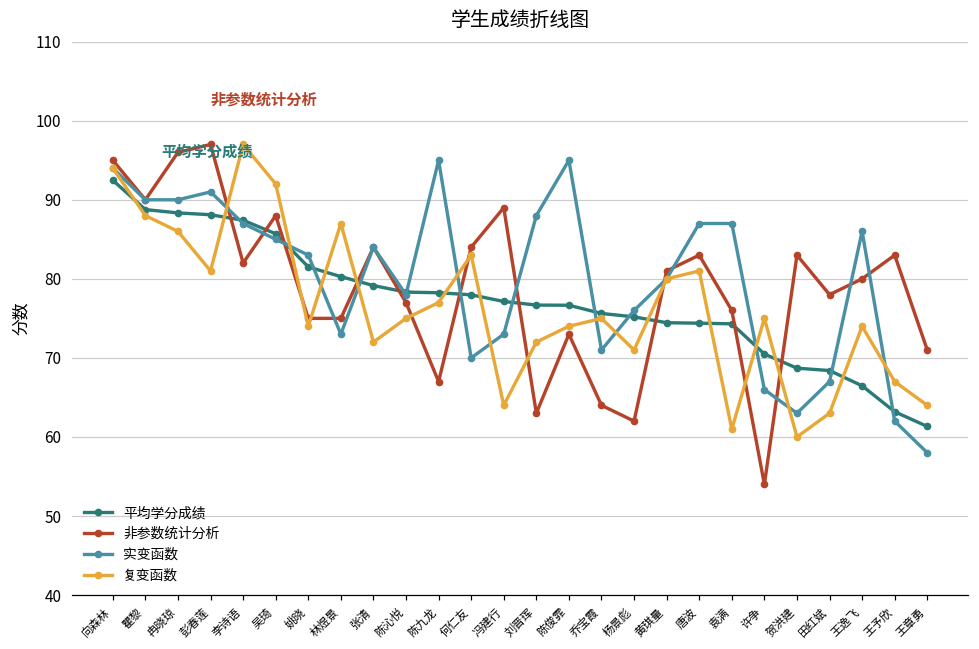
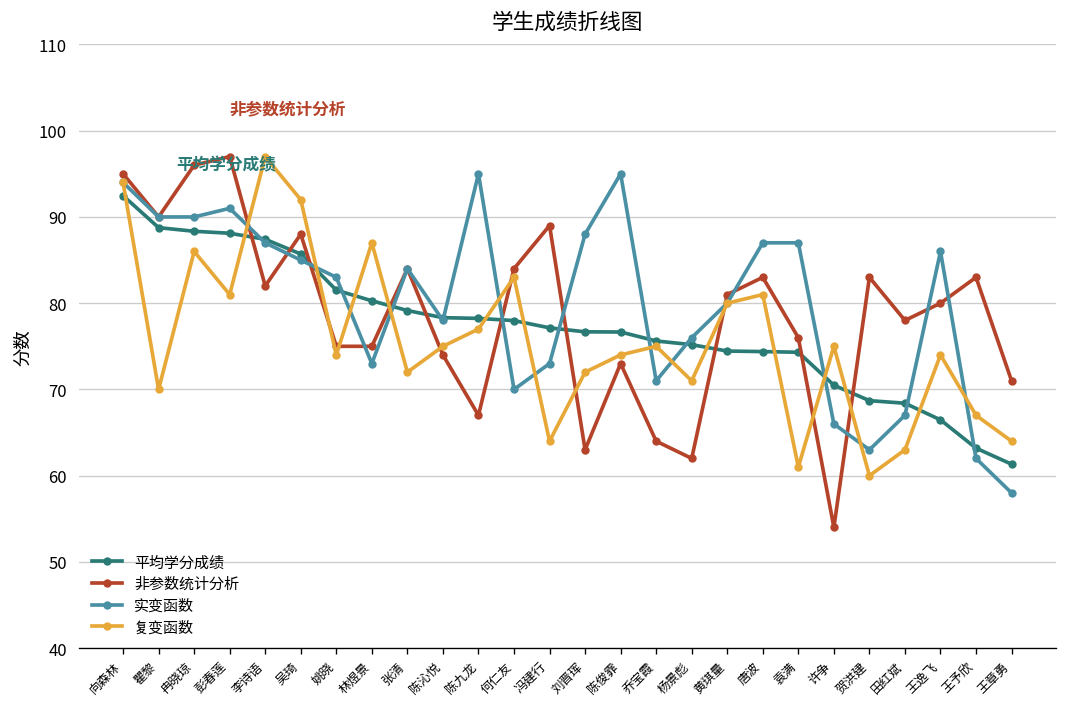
复变函数, 瞿黎: 88 -> 70
非参数统计分析, 陈沁悦: 77 -> 74
